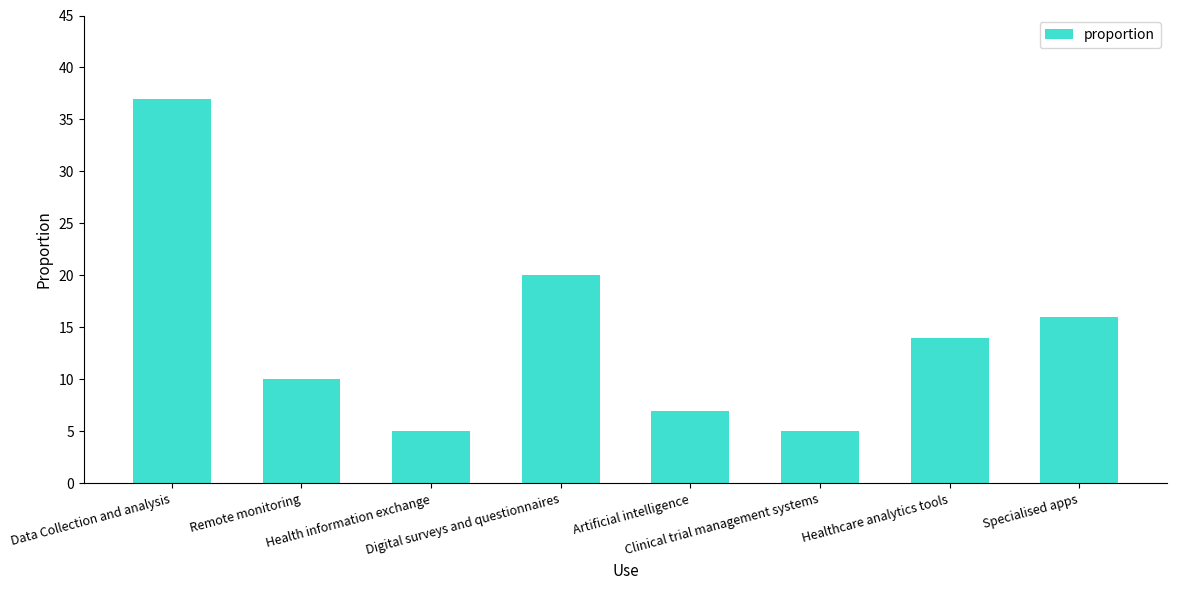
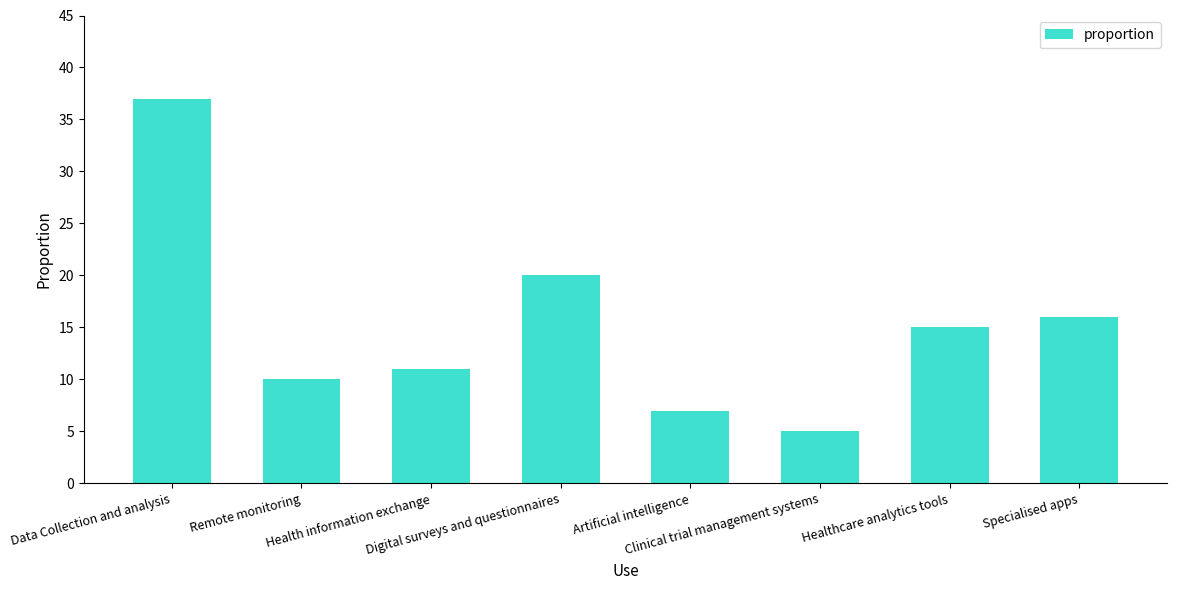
Health information exchange: 5 -> 11
Healthcare analytics tools: 14 -> 15
